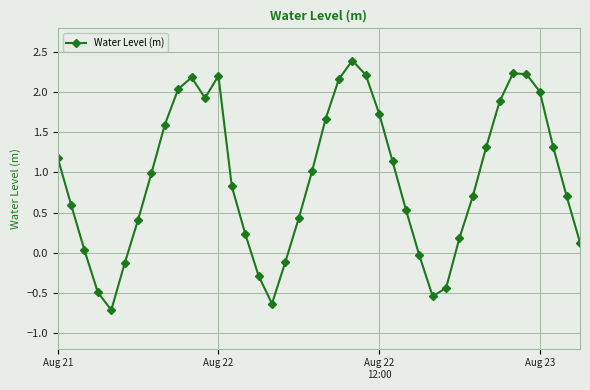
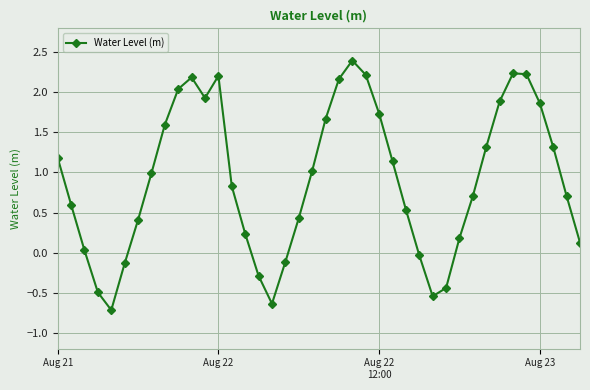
Aug 23: 2.0 -> 1.9
